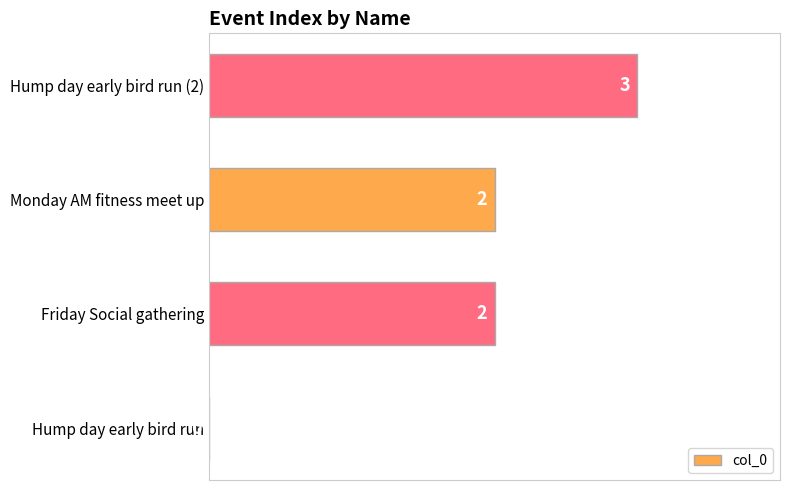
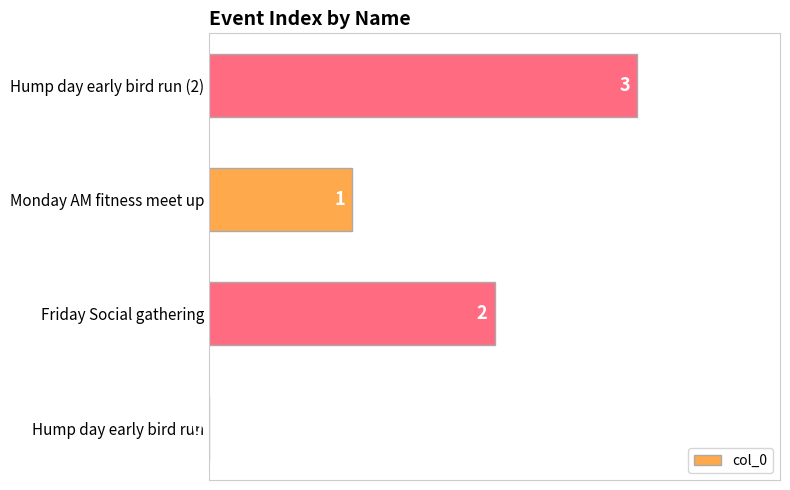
Monday AM fitness meet up: 2 -> 1
